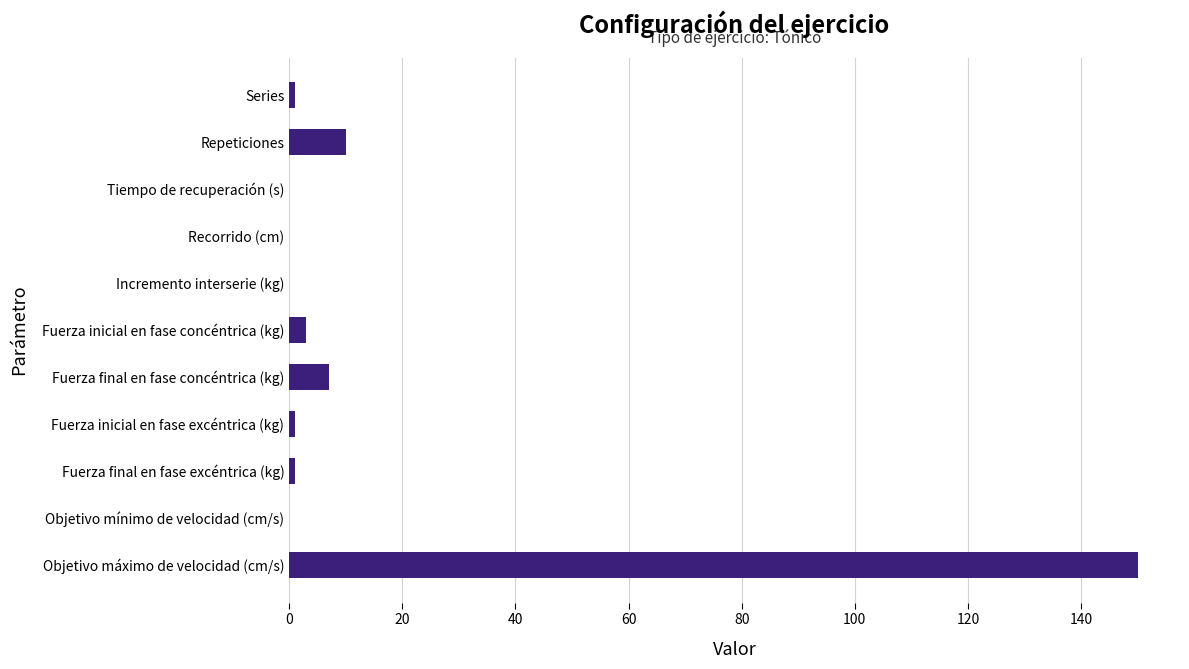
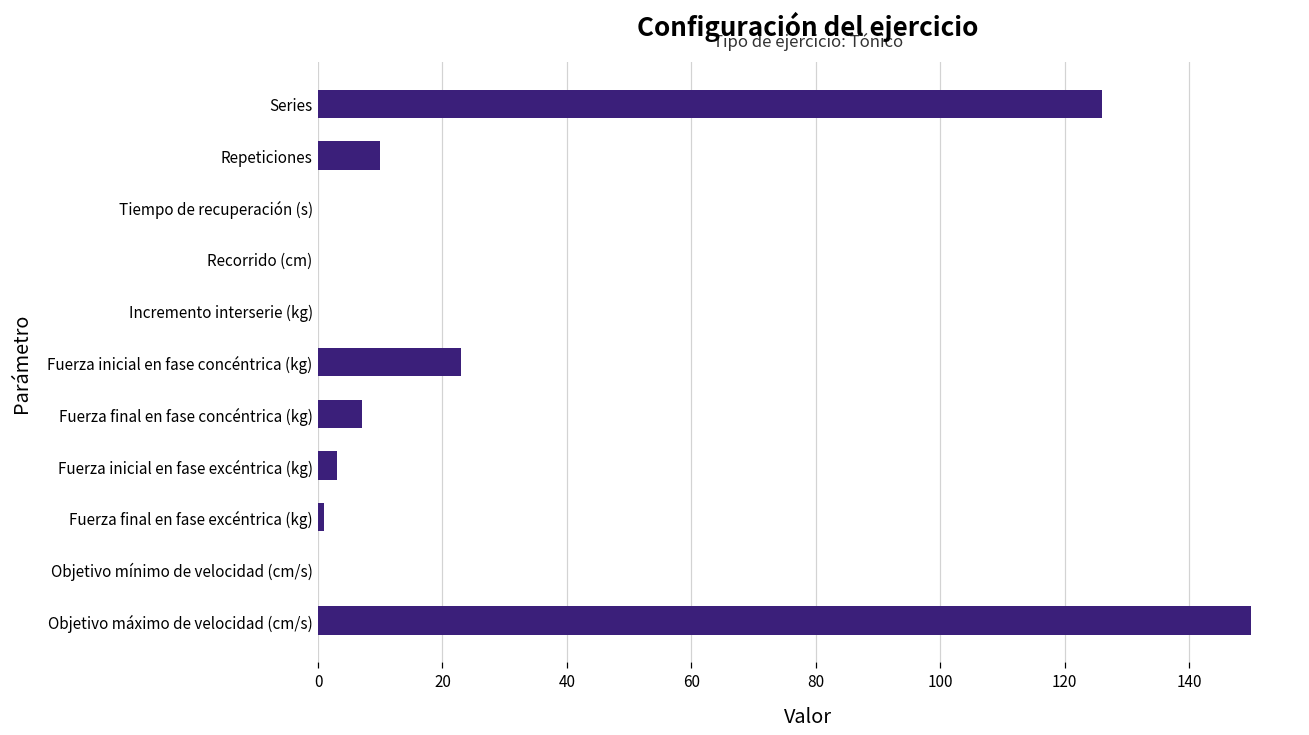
Series: 1 -> 126
Fuerza inicial en fase concéntrica (kg): 3 -> 23
Fuerza inicial en fase excéntrica (kg): 1 -> 3
